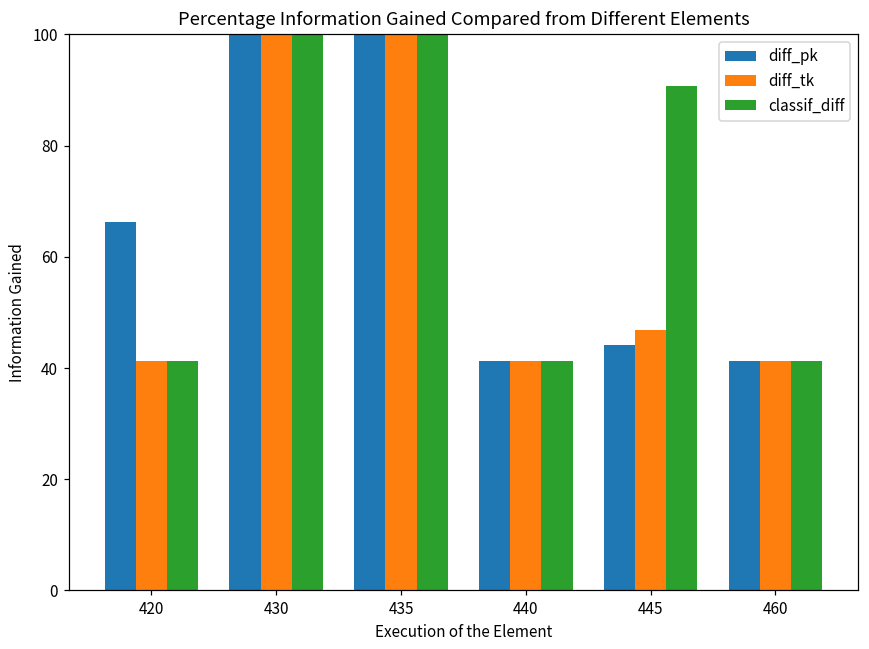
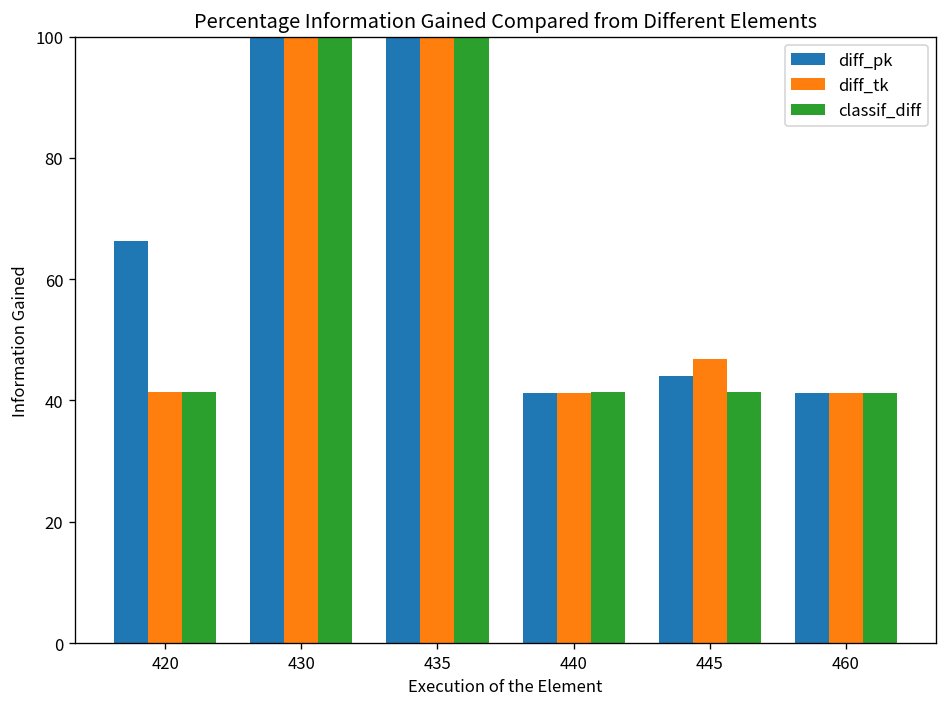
classif_diff, 445: 91 -> 41
